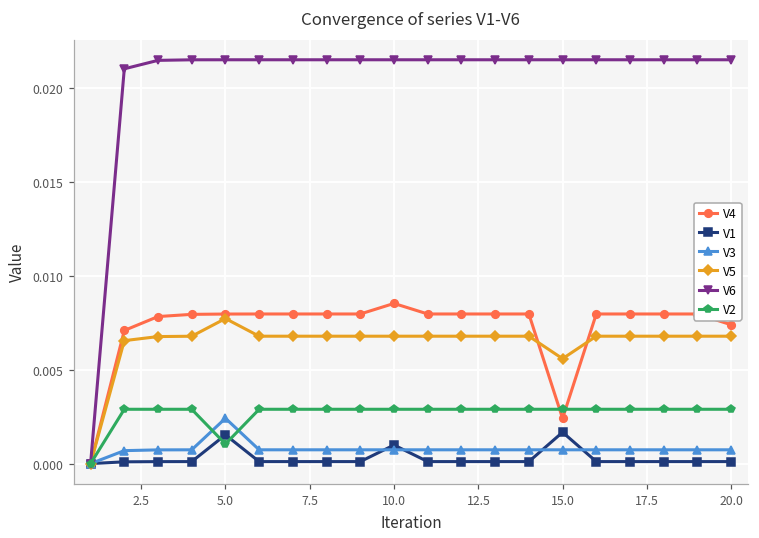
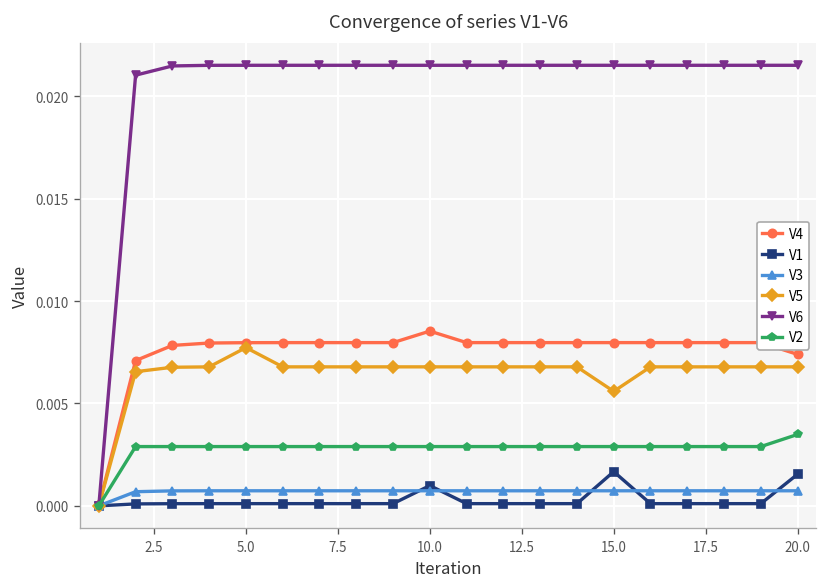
V1, 5.0: 0.0015 -> 0.0001
V3, 5.0: 0.0024 -> 0.0007
V2, 5.0: 0.0010 -> 0.0029
V4, 15.0: 0.0024 -> 0.0080
V1, 20.0: 0.0001 -> 0.0015
V2, 20.0: 0.0029 -> 0.0035
